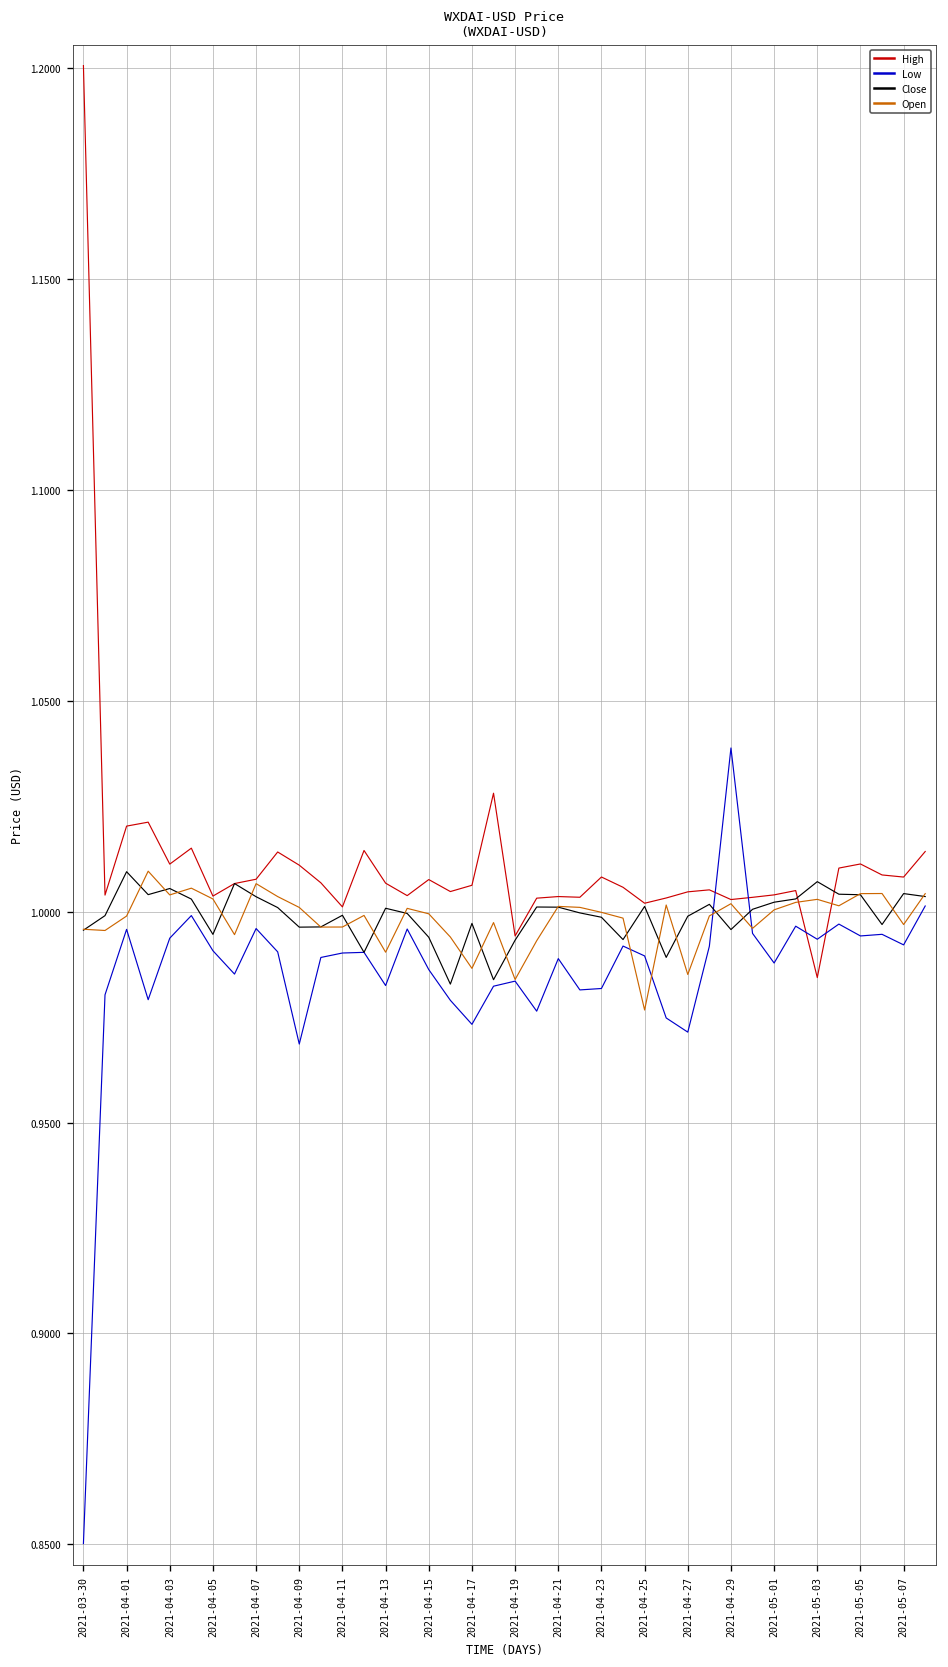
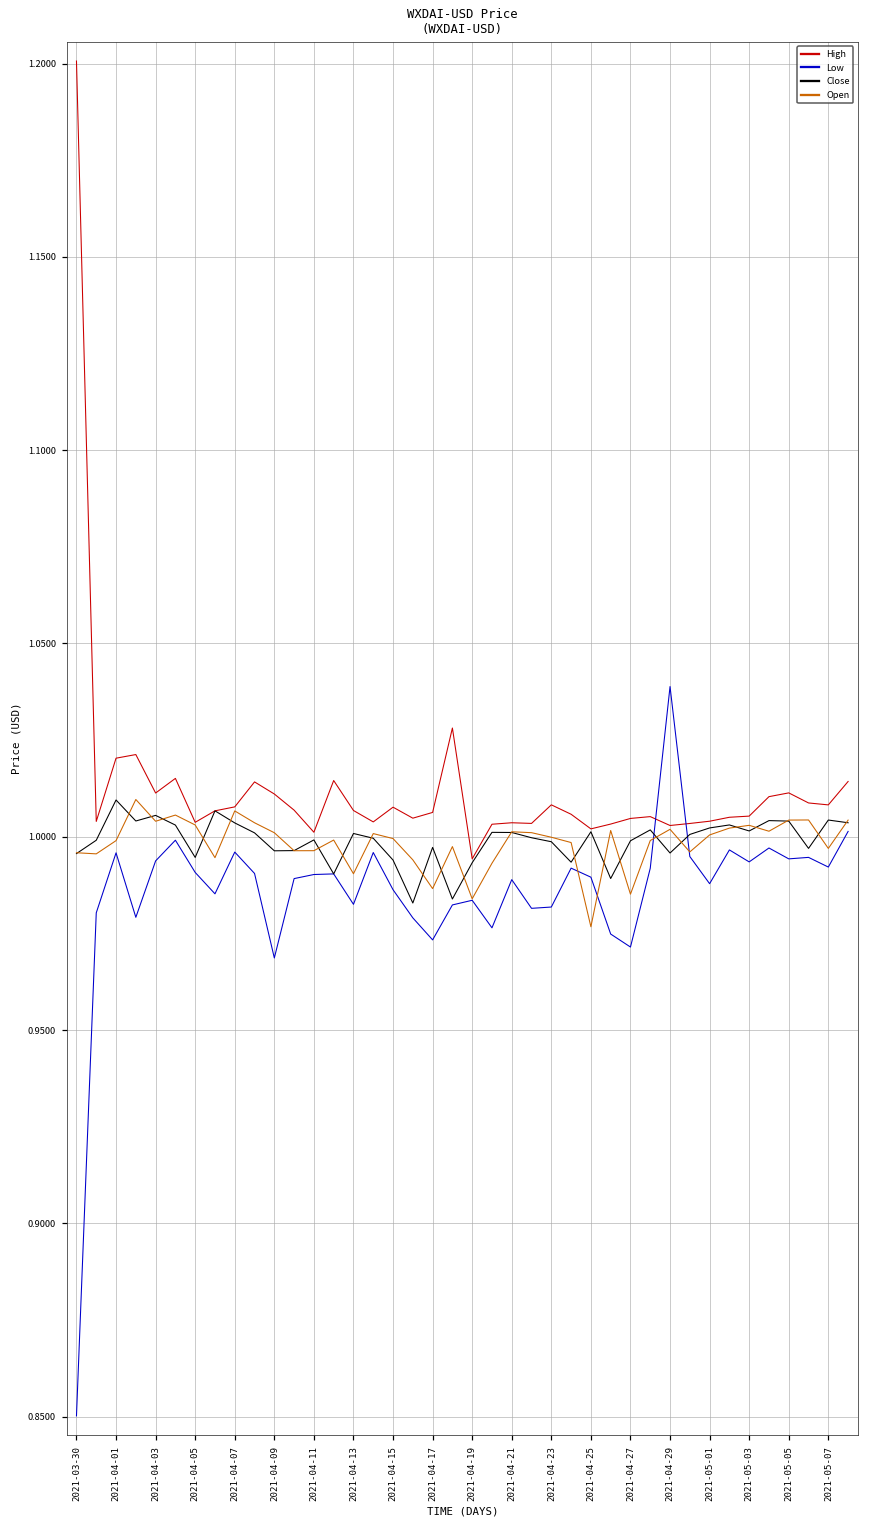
High, 2021-05-03: 0.984 -> 1.005
Close, 2021-05-03: 1.007 -> 1.002
